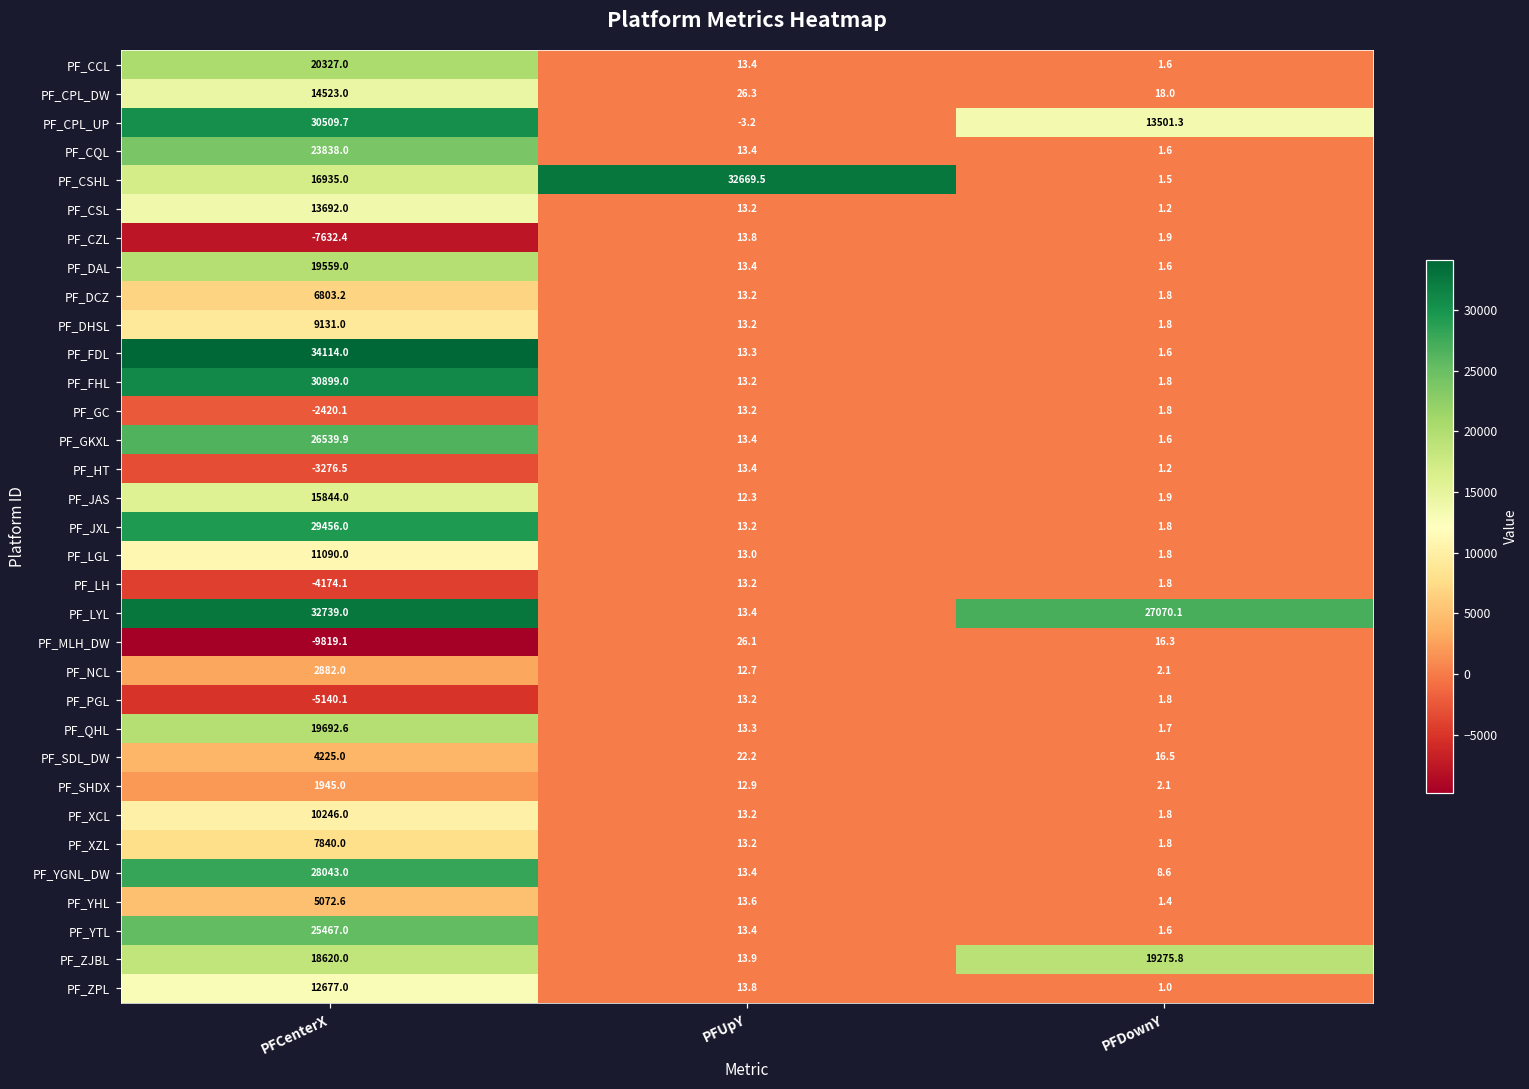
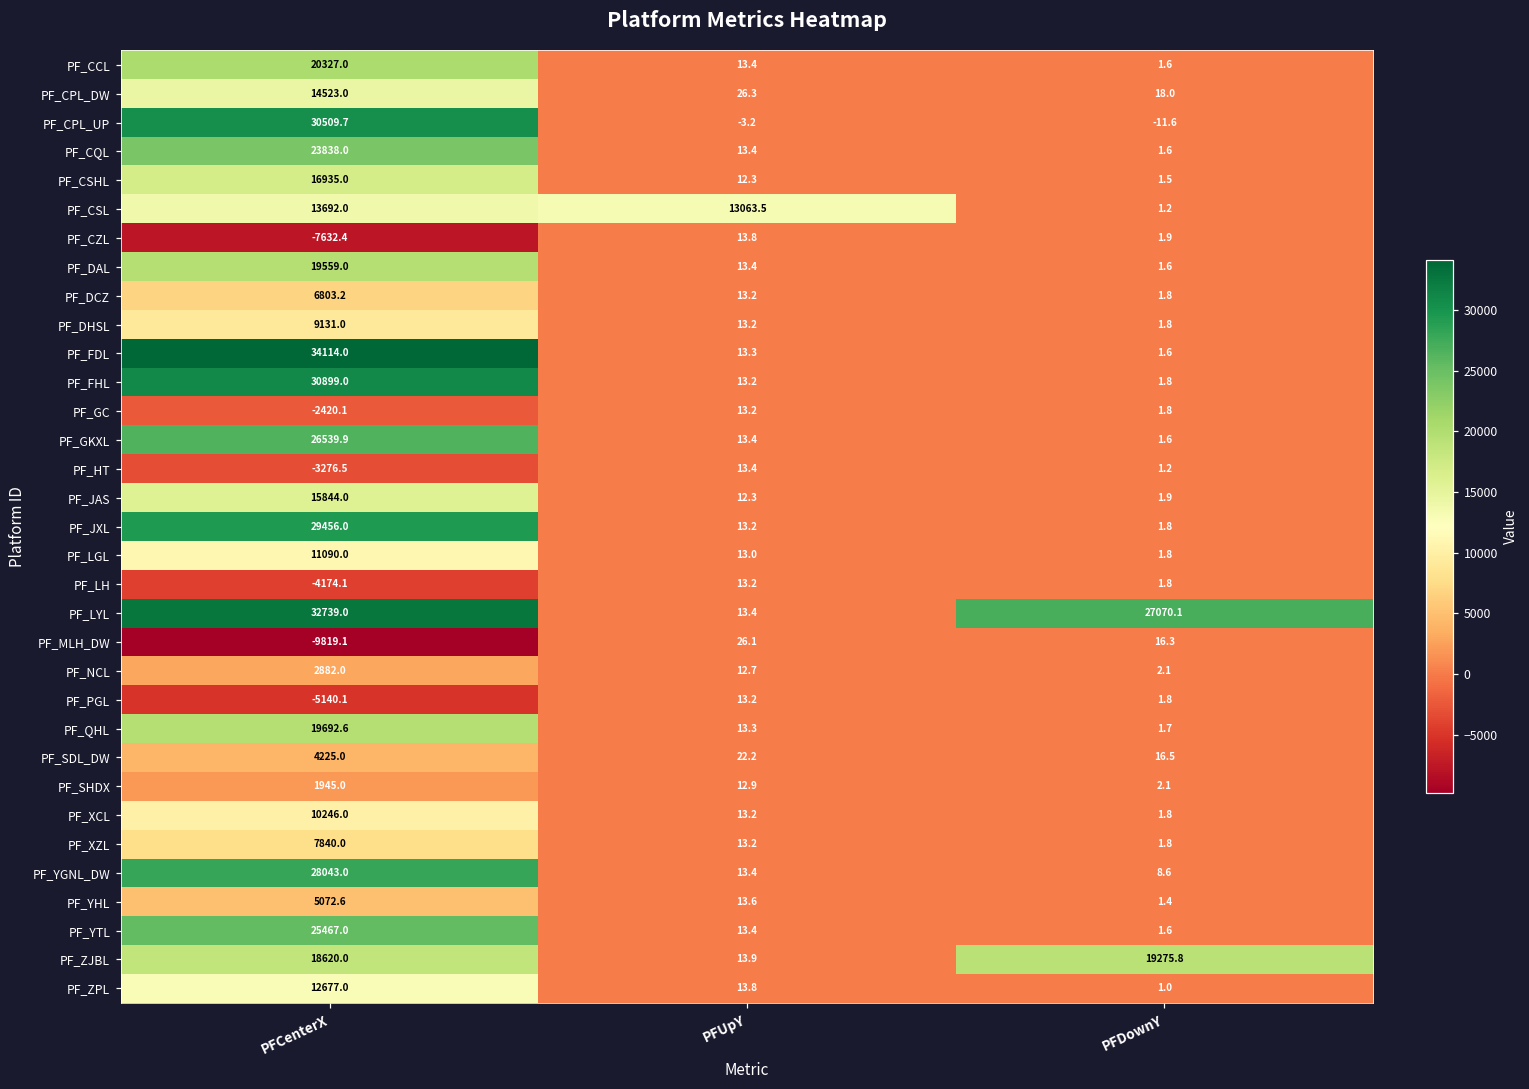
PF_CPL_UP, PFDownY: 13501.3 -> -11.6
PF_CSHL, PFUpY: 32669.5 -> 12.3
PF_CSL, PFUpY: 13.2 -> 13063.5
